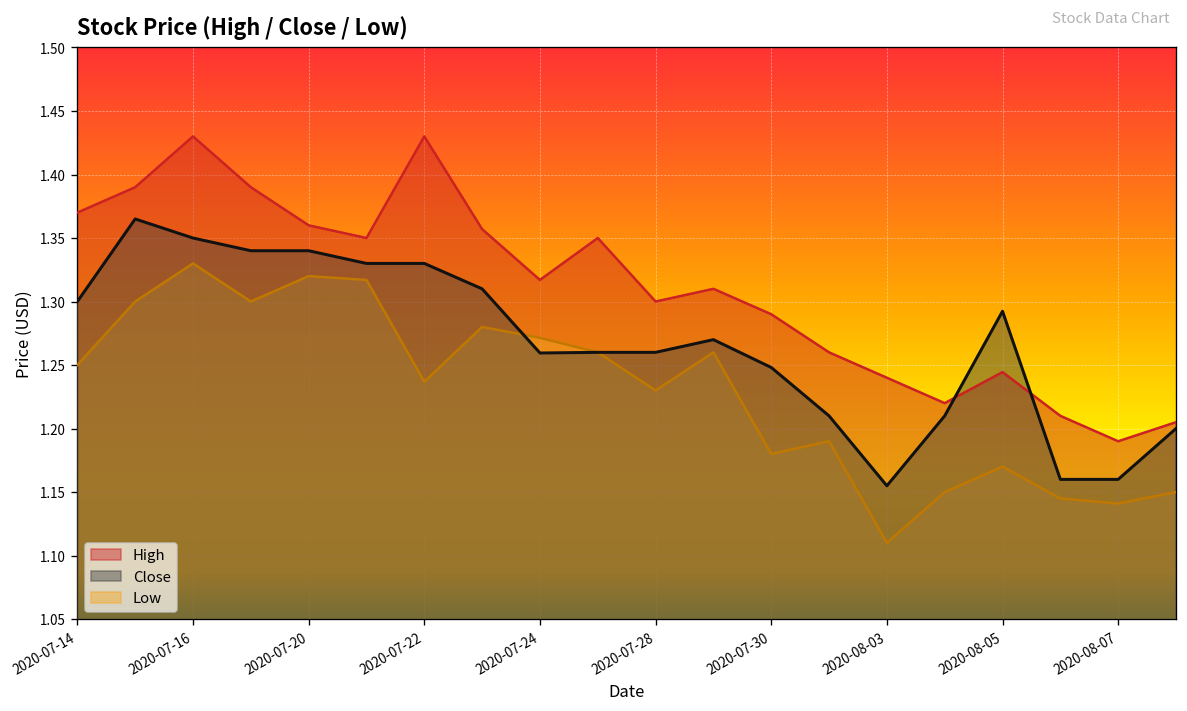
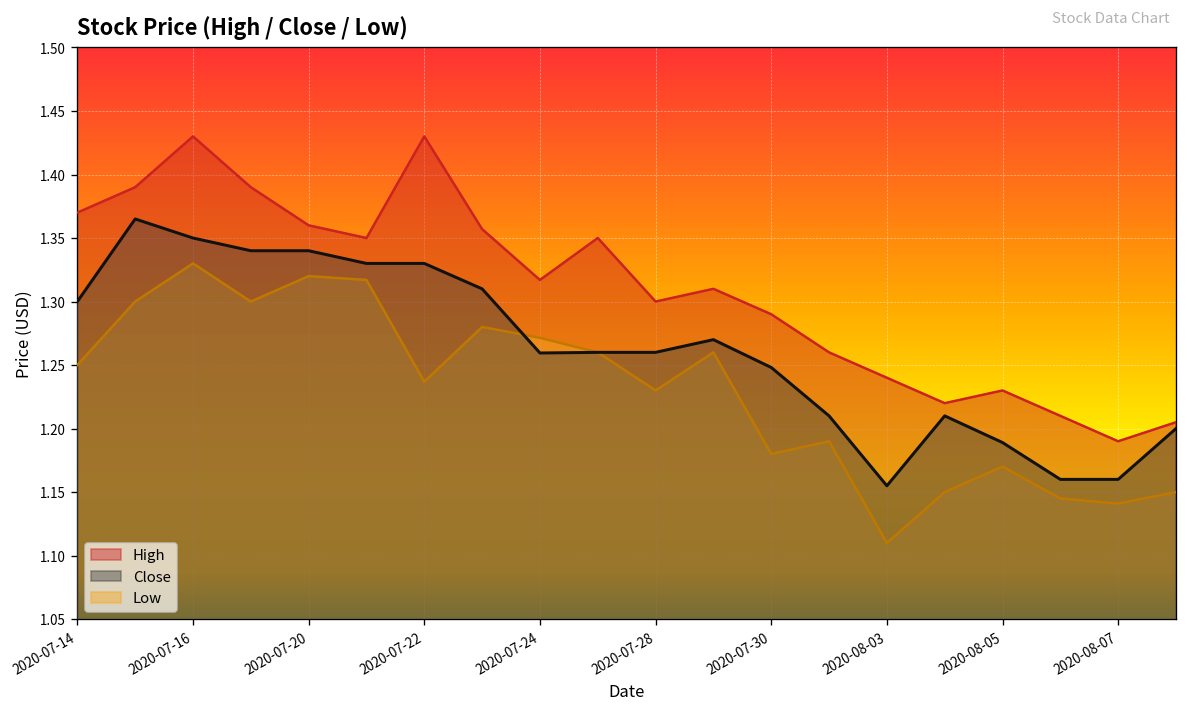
High, 2020-08-05: 1.244 -> 1.230
Close, 2020-08-05: 1.292 -> 1.189
